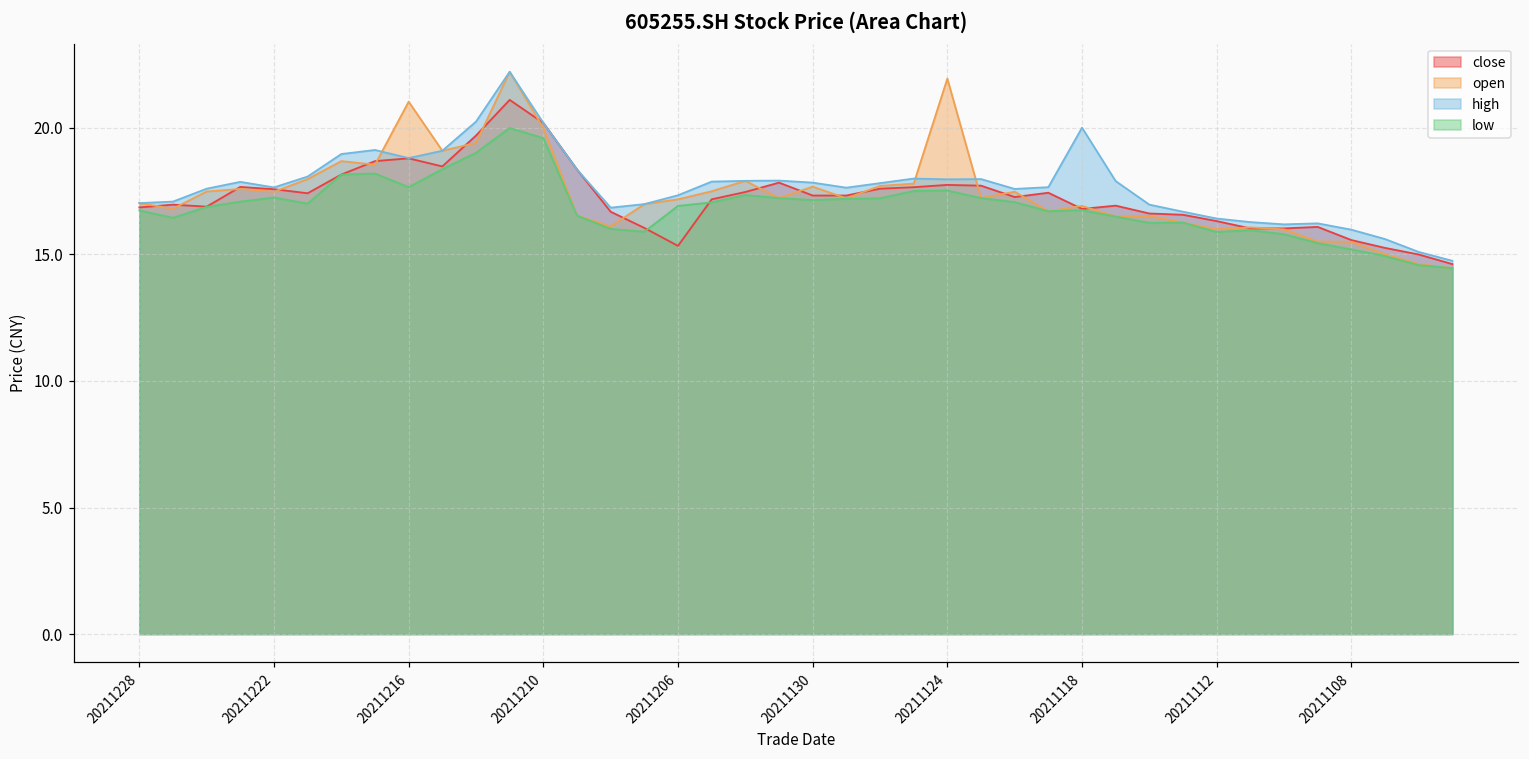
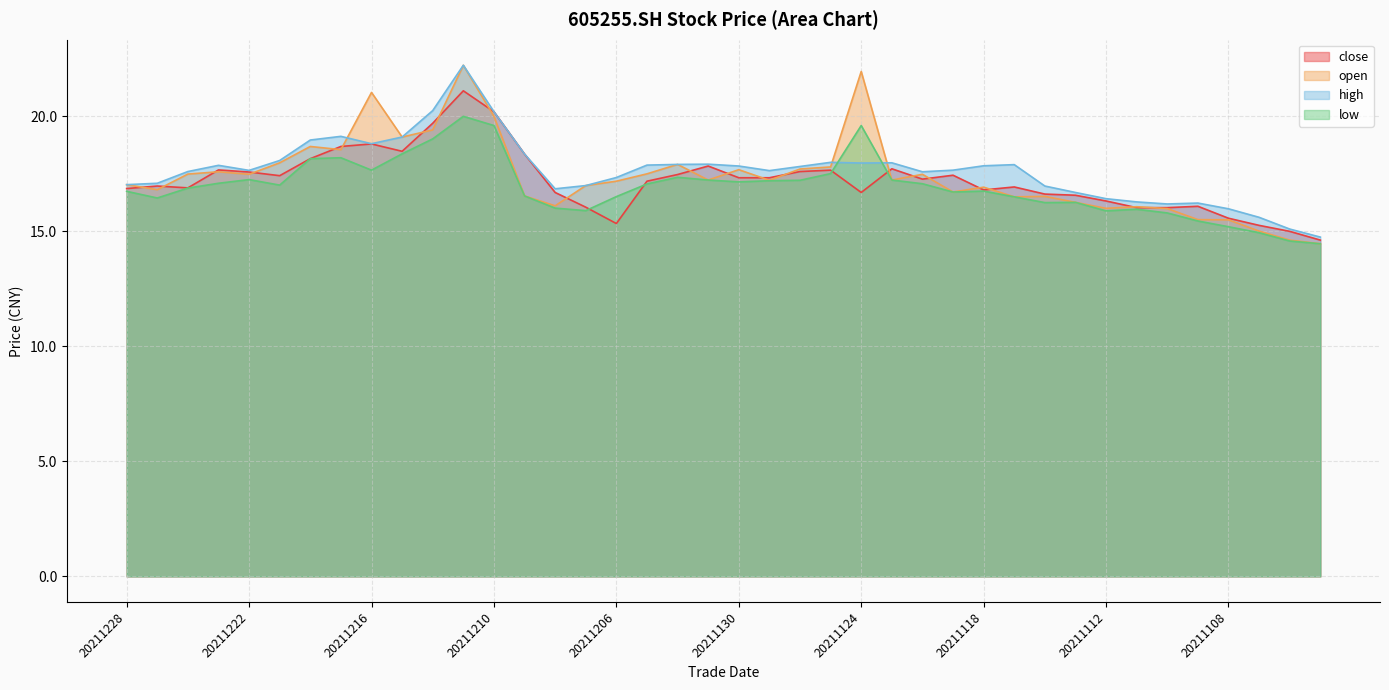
low, 20211206: 16.9 -> 16.5
close, 20211124: 17.8 -> 16.7
low, 20211124: 17.5 -> 19.6
high, 20211118: 20.0 -> 17.9
